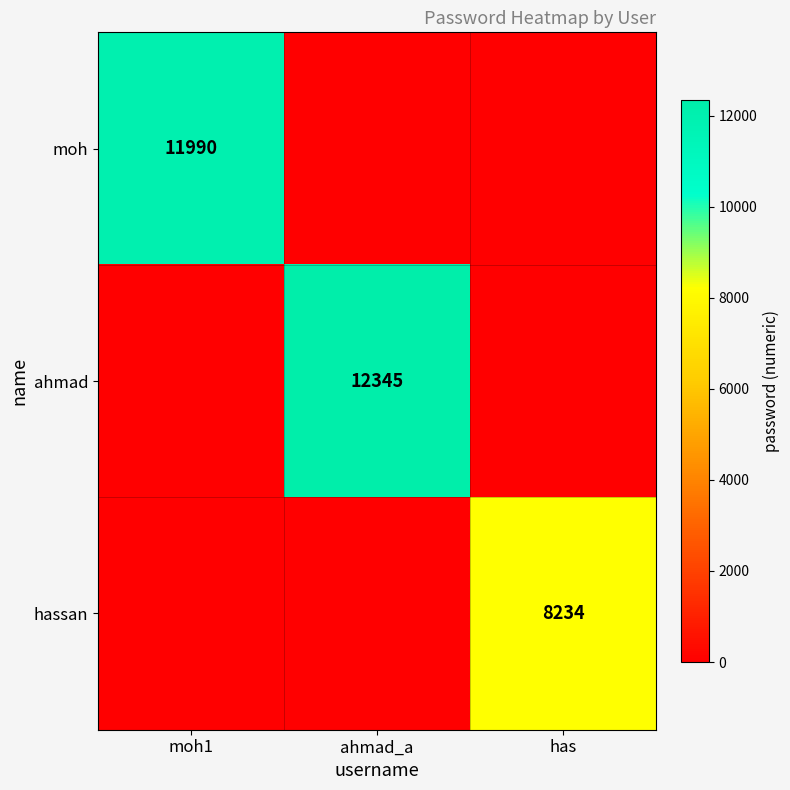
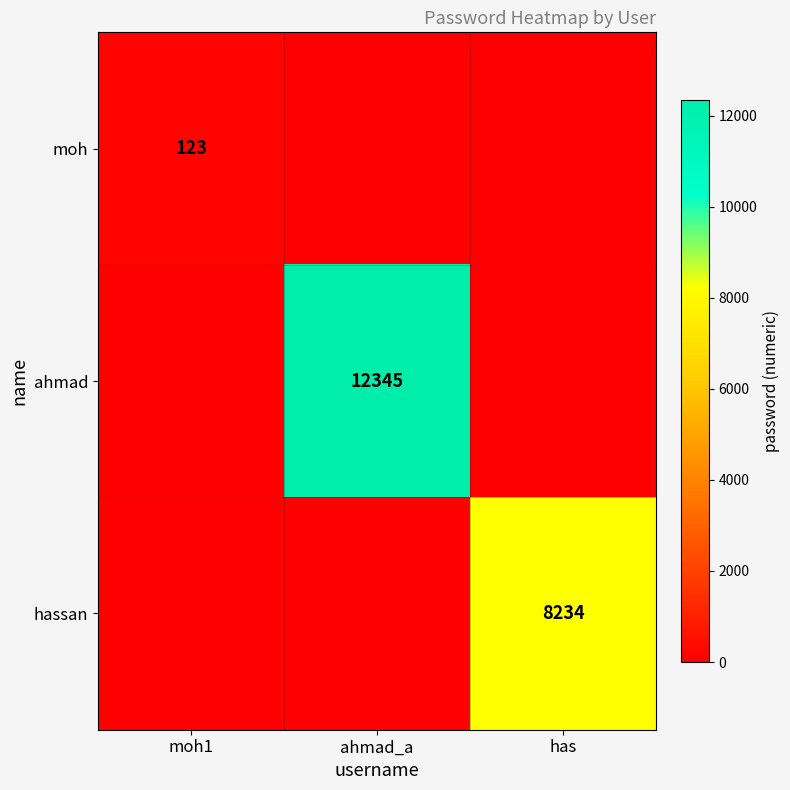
moh, moh1: 11990 -> 123
